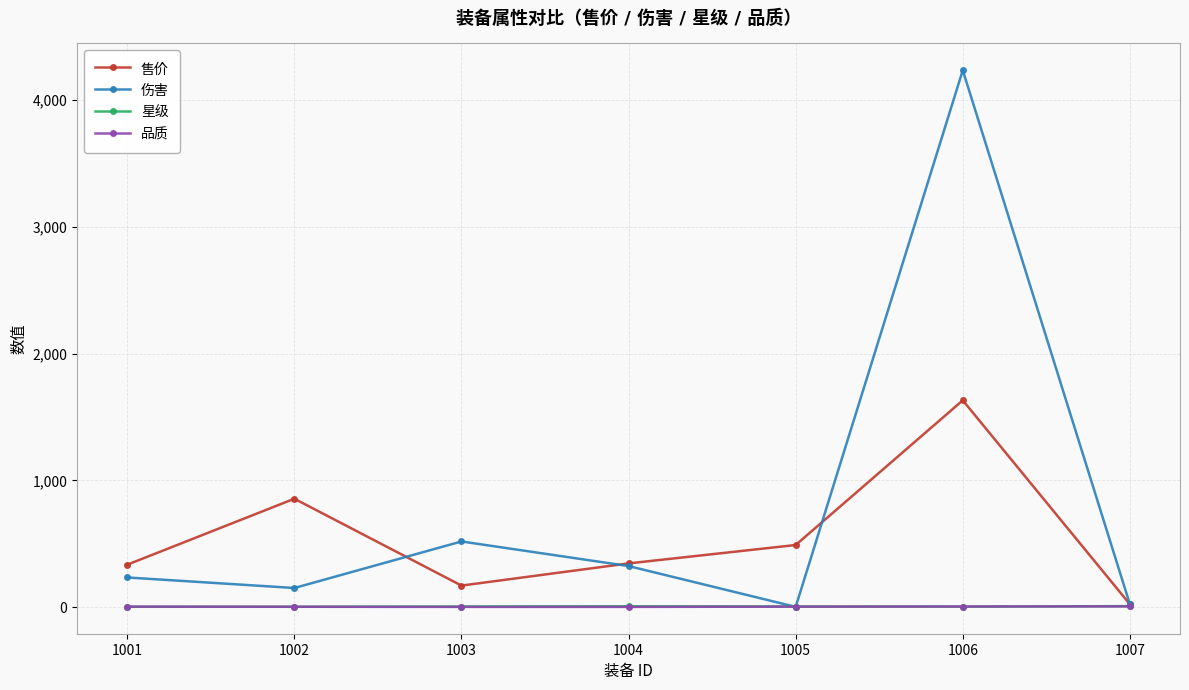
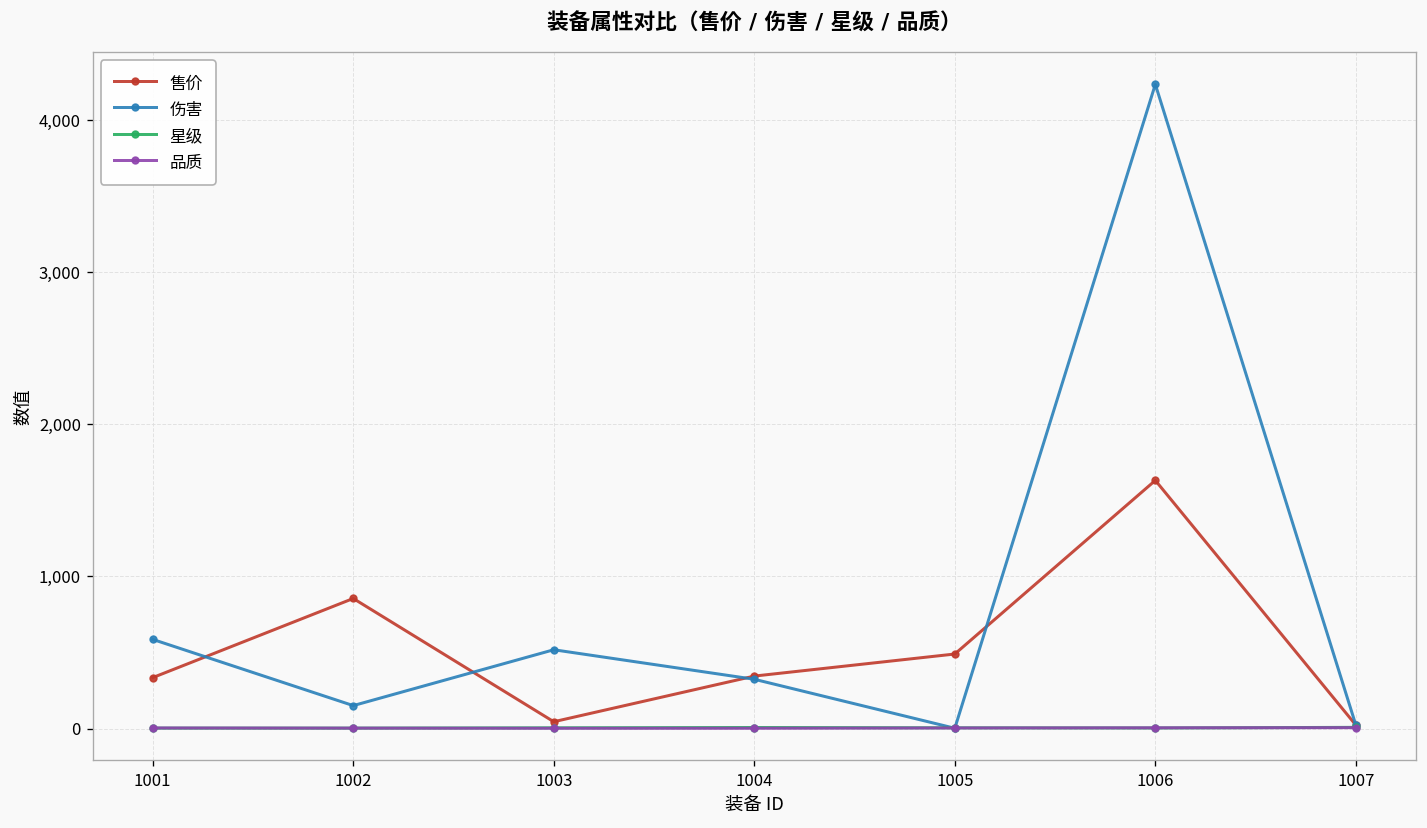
伤害, 1001: 230 -> 590
售价, 1003: 170 -> 50
